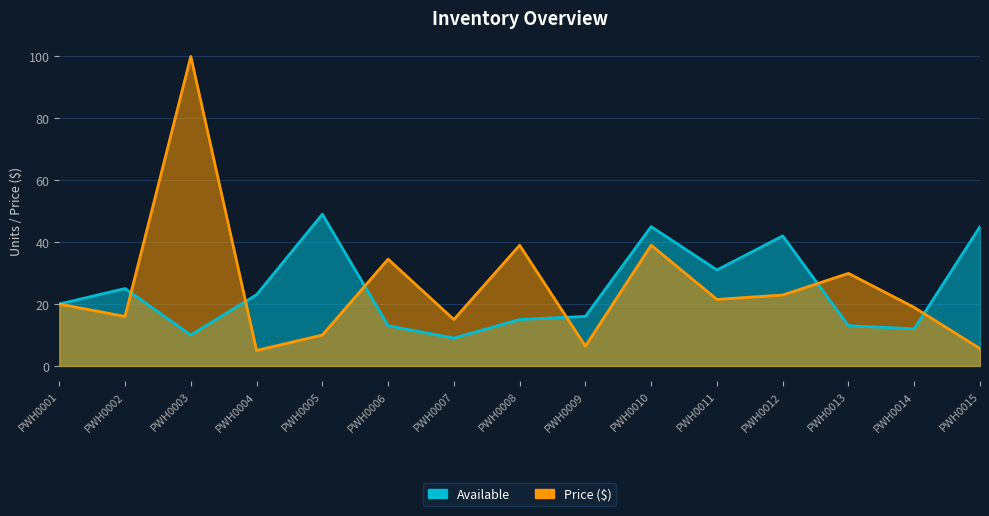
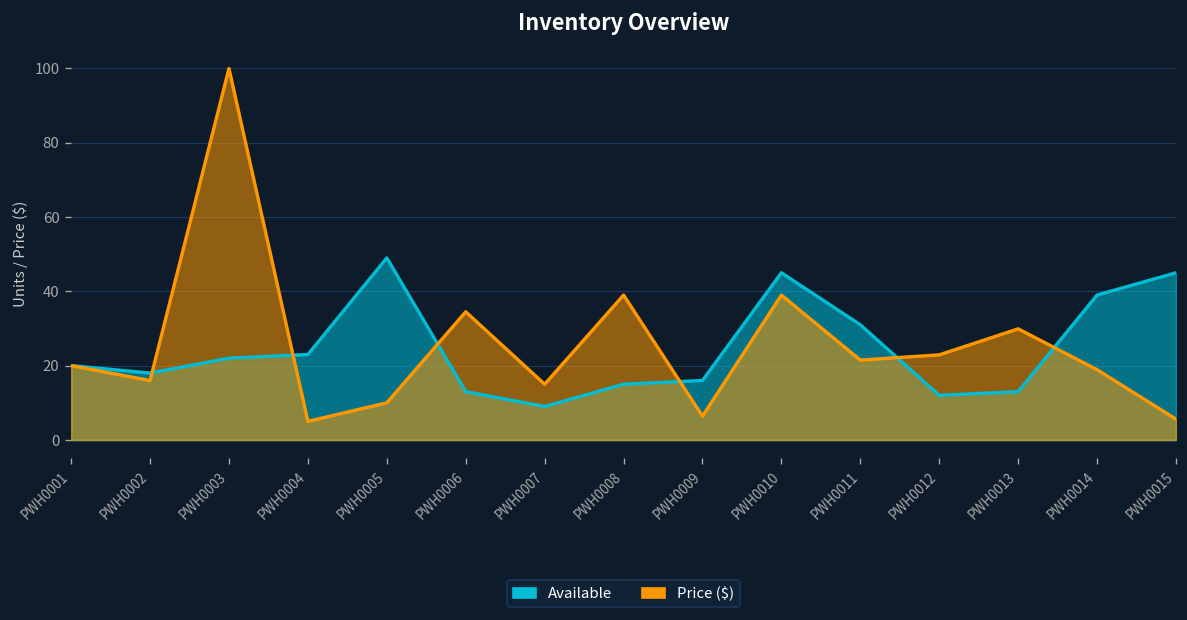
Available, PWH0002: 25 -> 18
Available, PWH0003: 10 -> 22
Available, PWH0012: 42 -> 12
Available, PWH0014: 12 -> 39
